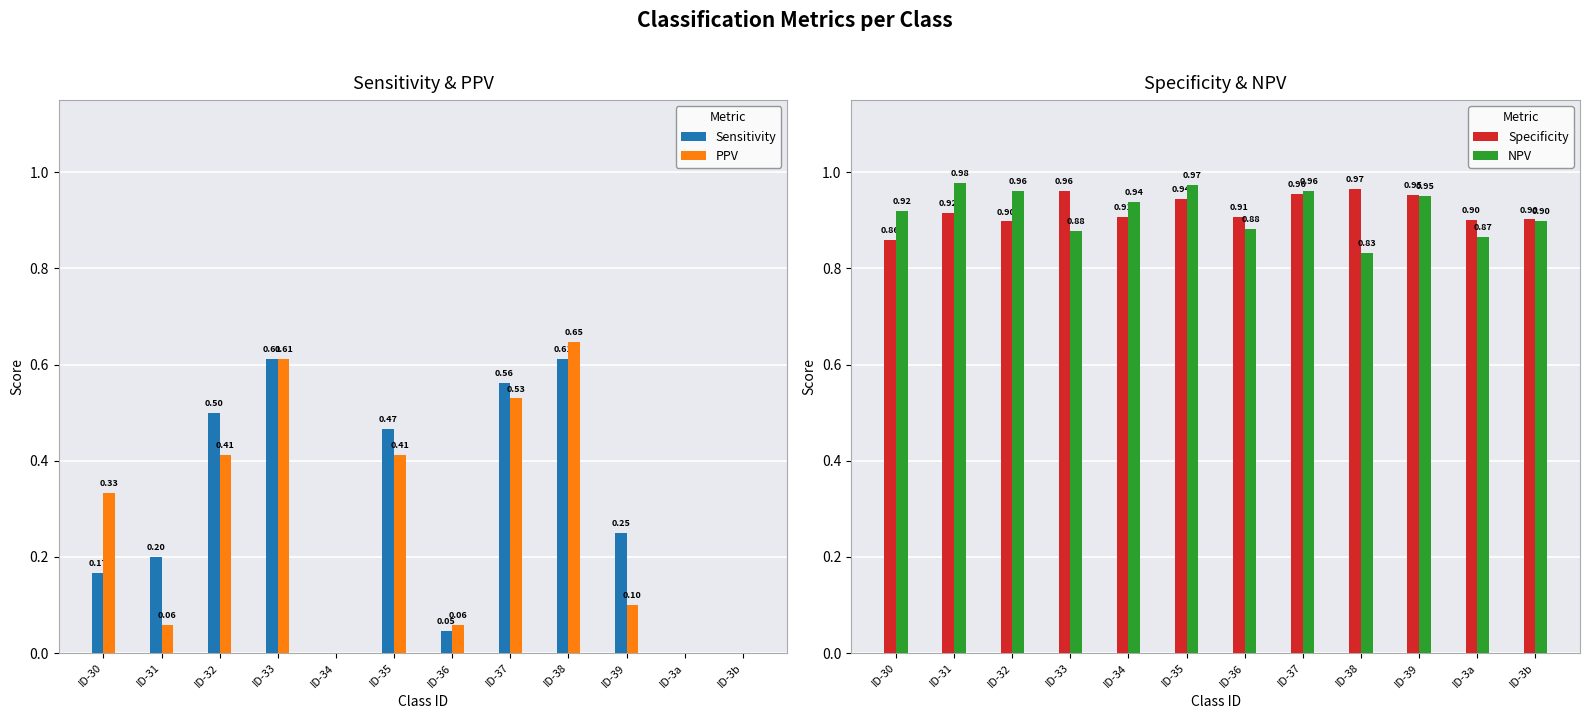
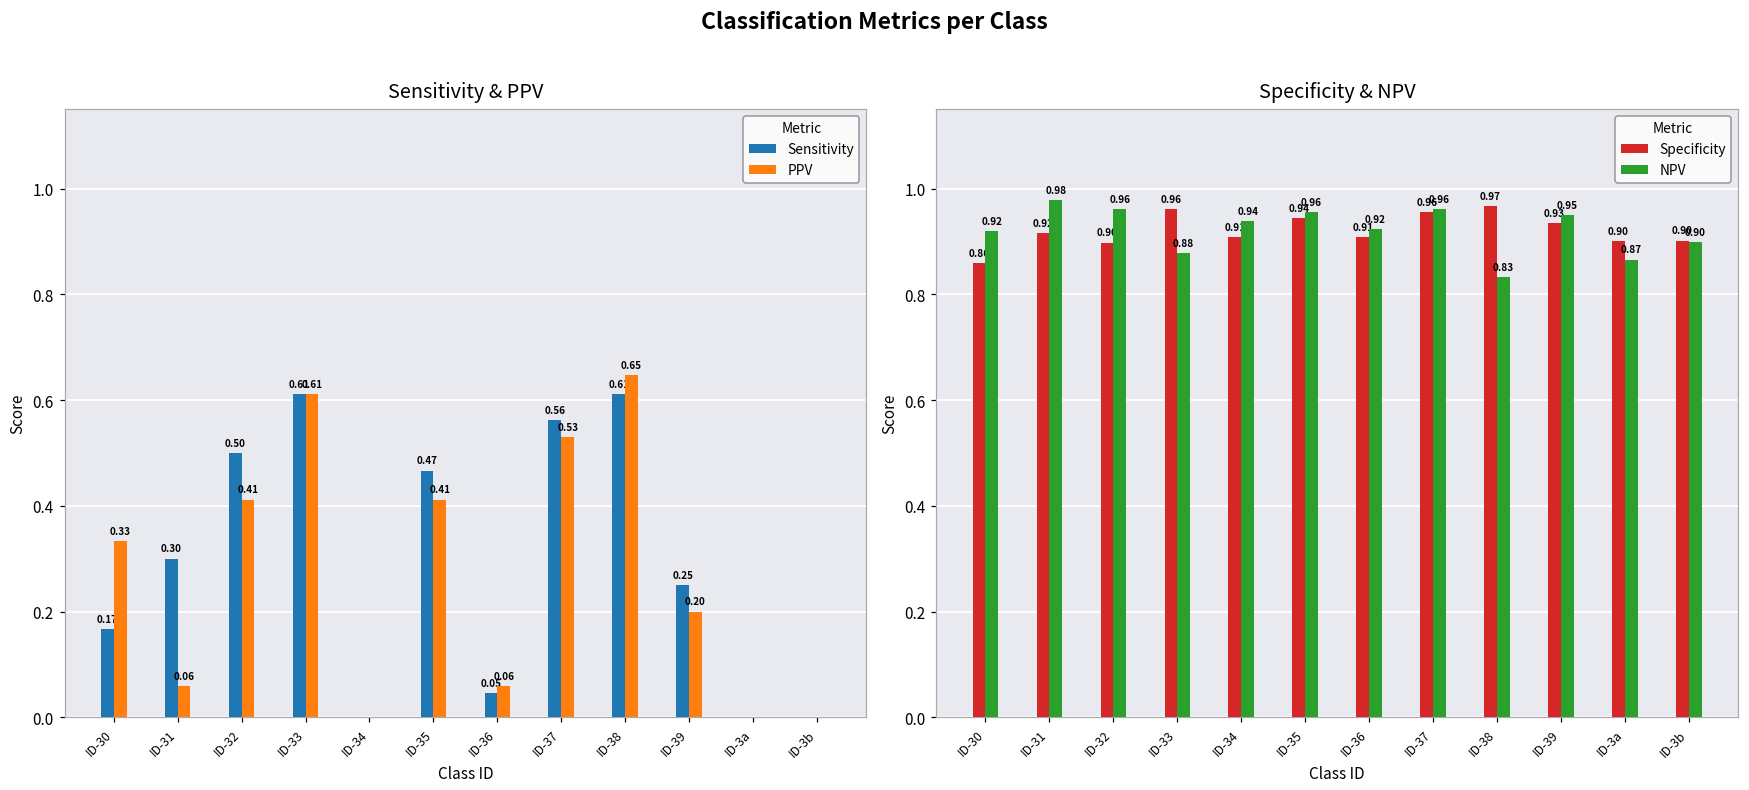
Sensitivity & PPV, Sensitivity, ID-31: 0.20 -> 0.30
Sensitivity & PPV, PPV, ID-39: 0.10 -> 0.20
Specificity & NPV, NPV, ID-35: 0.97 -> 0.96
Specificity & NPV, NPV, ID-36: 0.88 -> 0.92
Specificity & NPV, Specificity, ID-39: 0.95 -> 0.93
